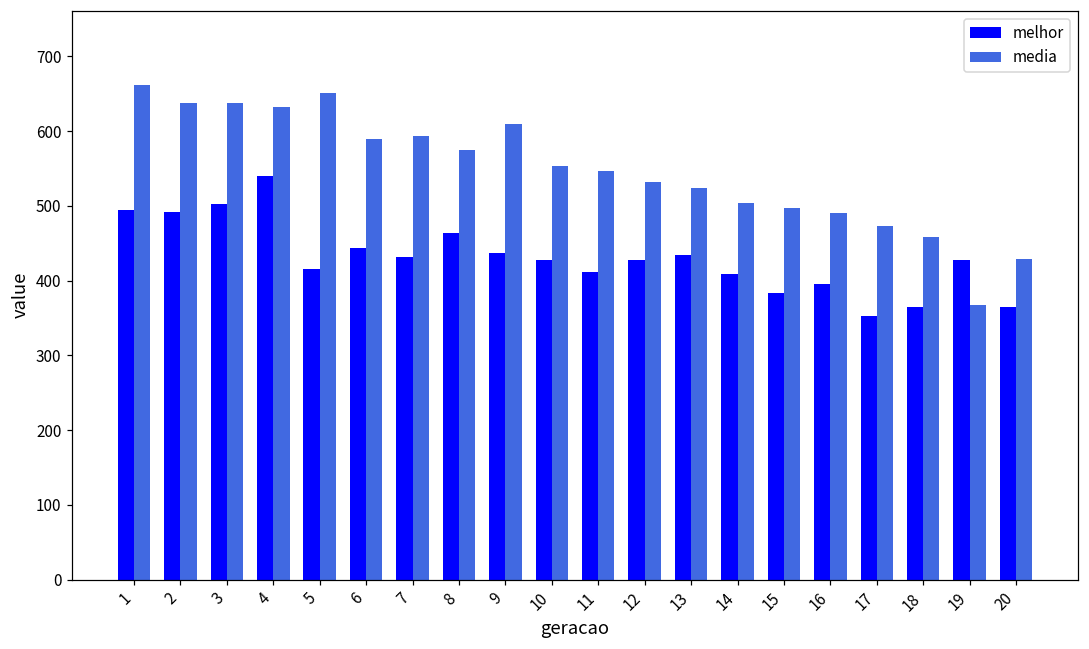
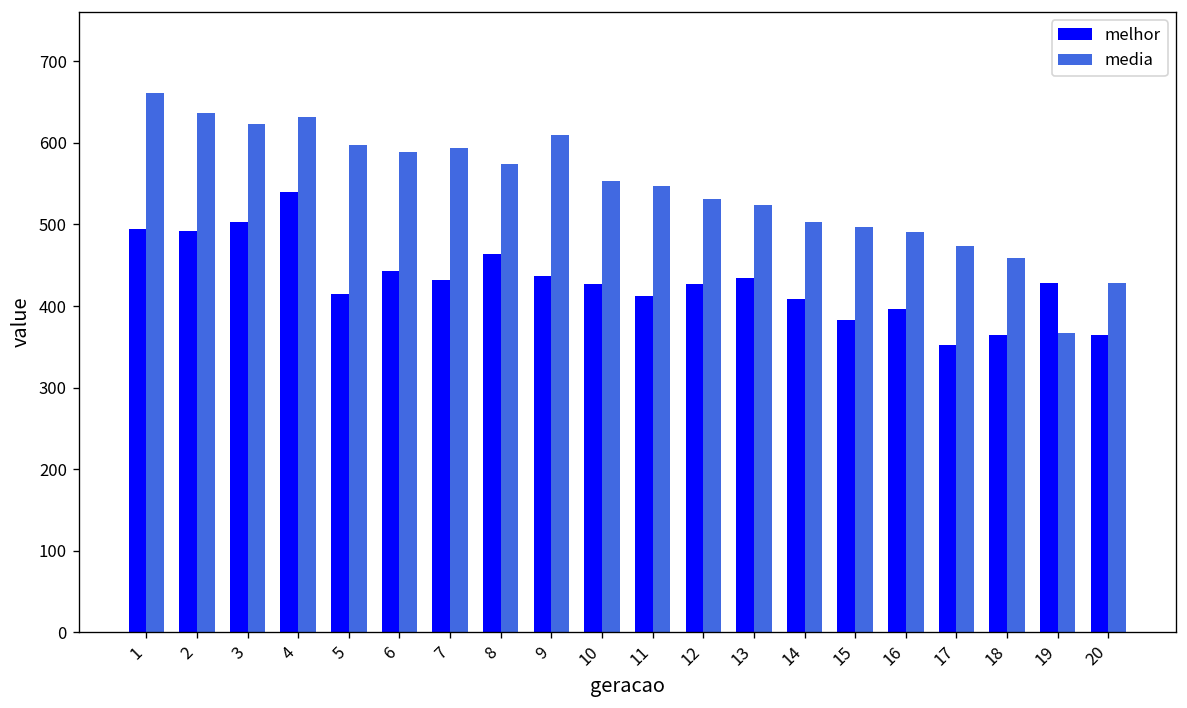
media, 3: 640 -> 620
media, 5: 650 -> 600
